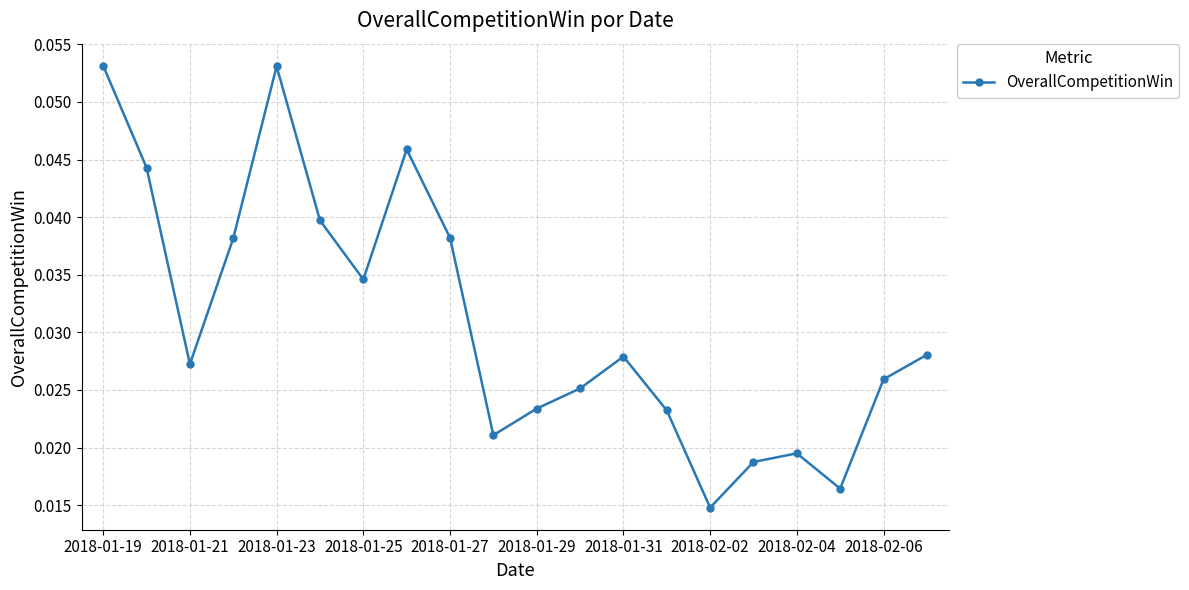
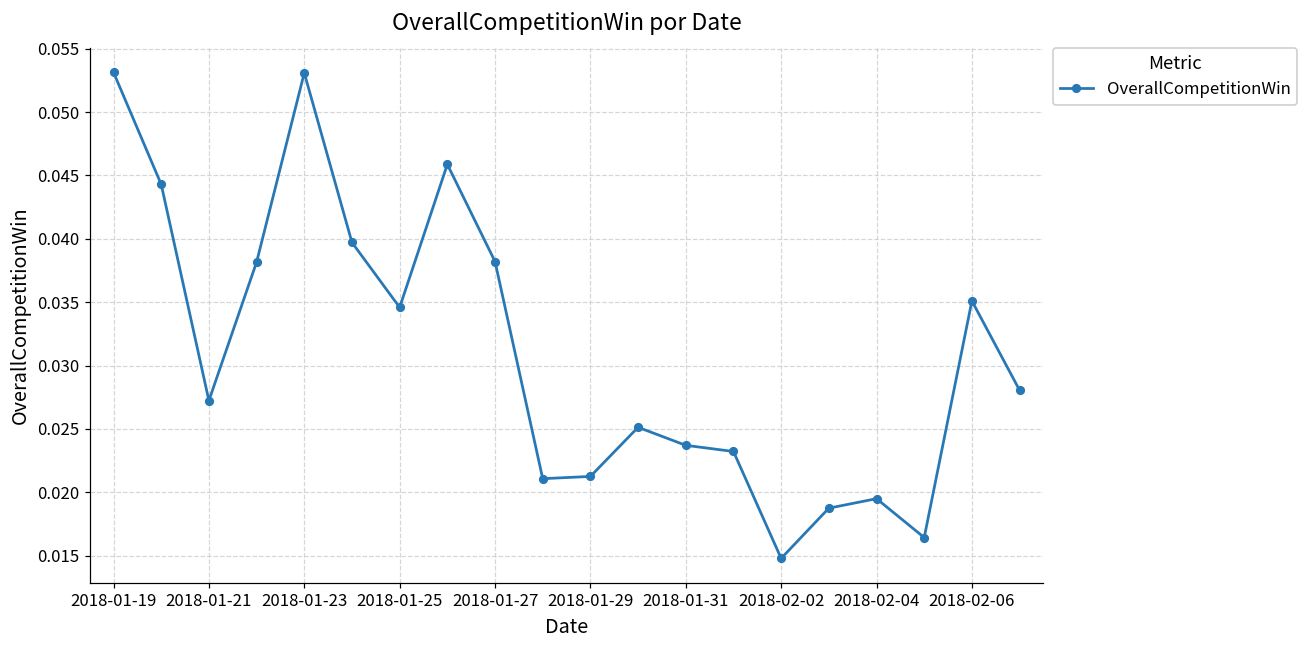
2018-01-29: 0.0234 -> 0.0213
2018-01-31: 0.0279 -> 0.0237
2018-02-06: 0.0259 -> 0.0351
